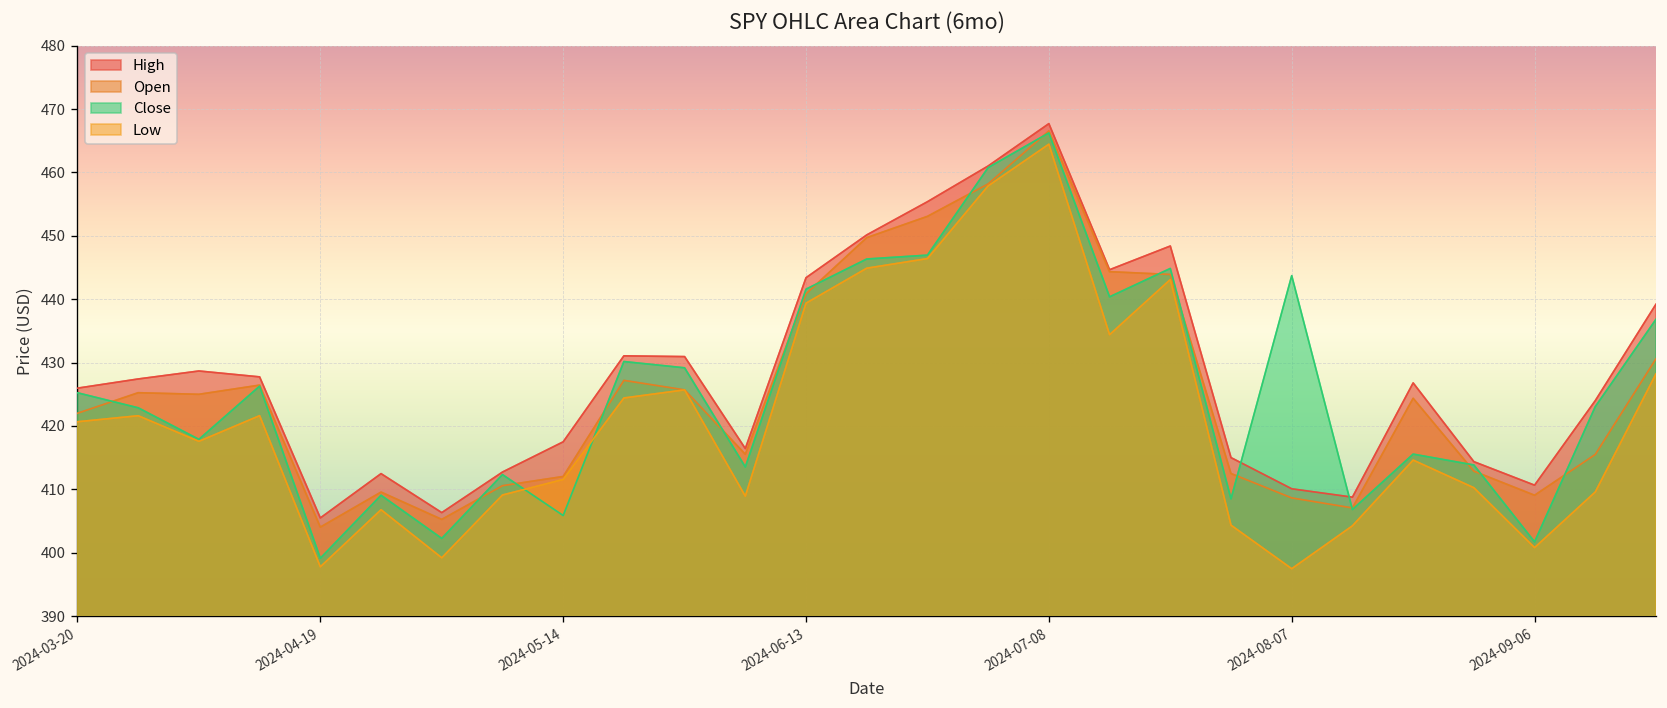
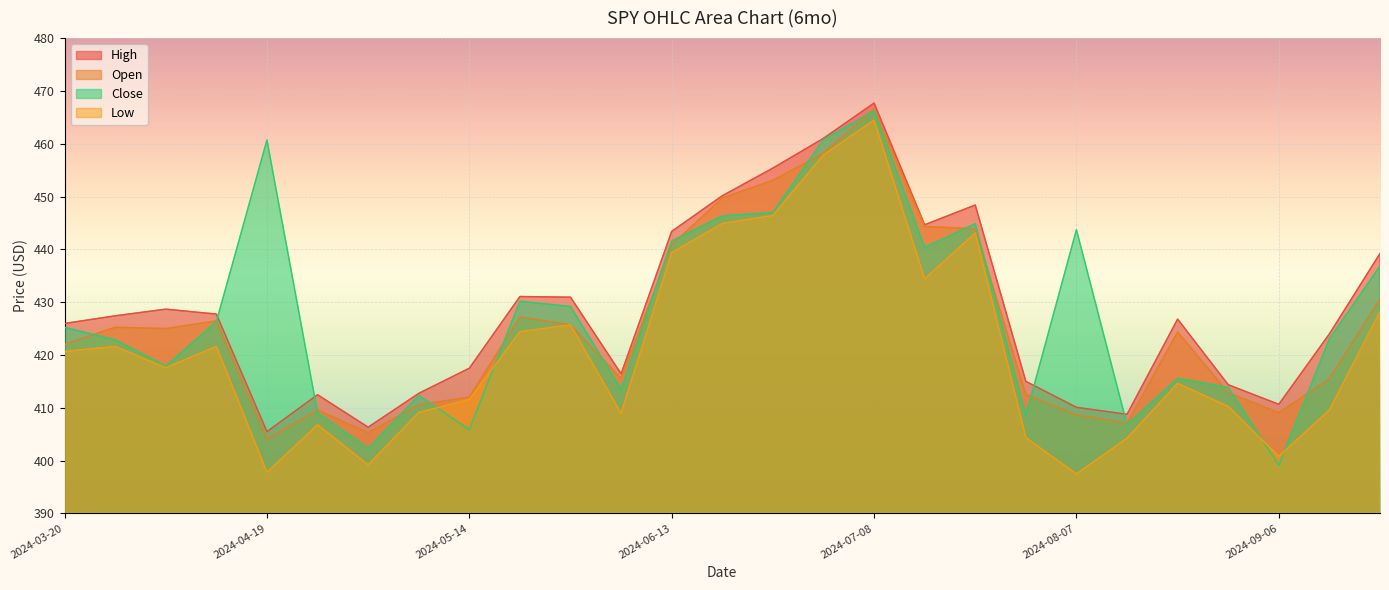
Close, 2024-04-19: 399 -> 461
Close, 2024-09-06: 402 -> 399
